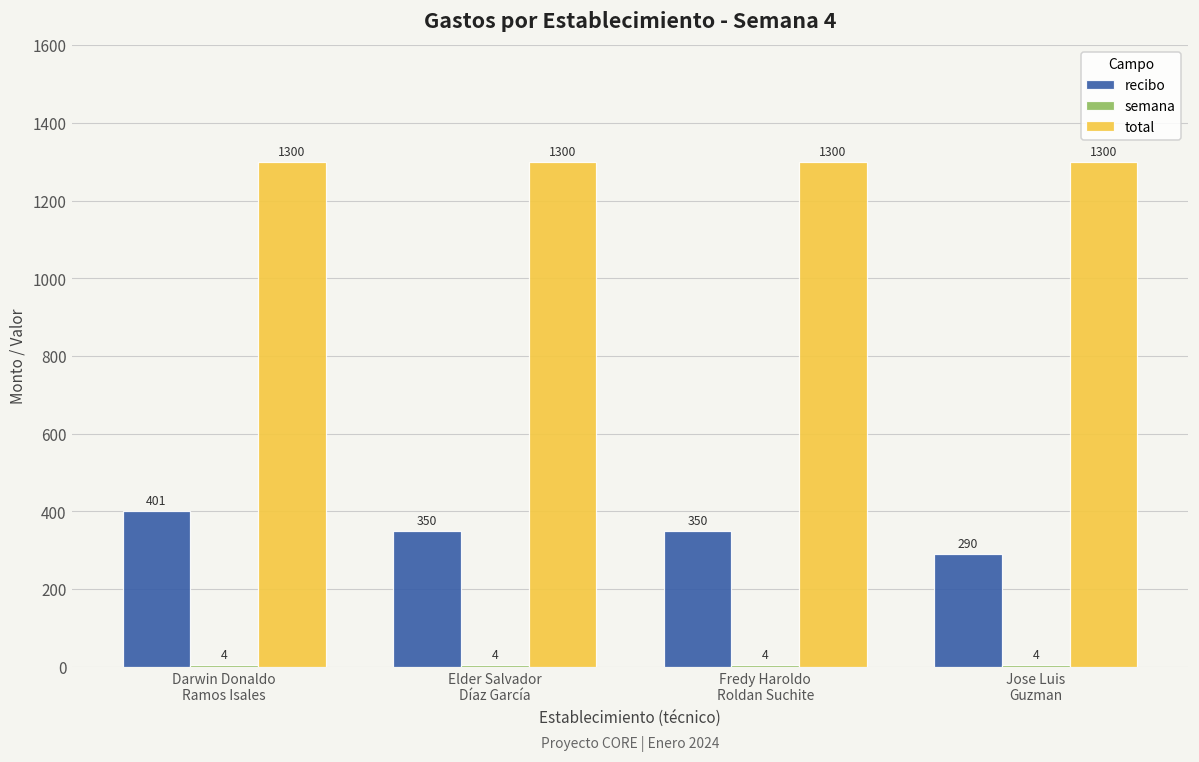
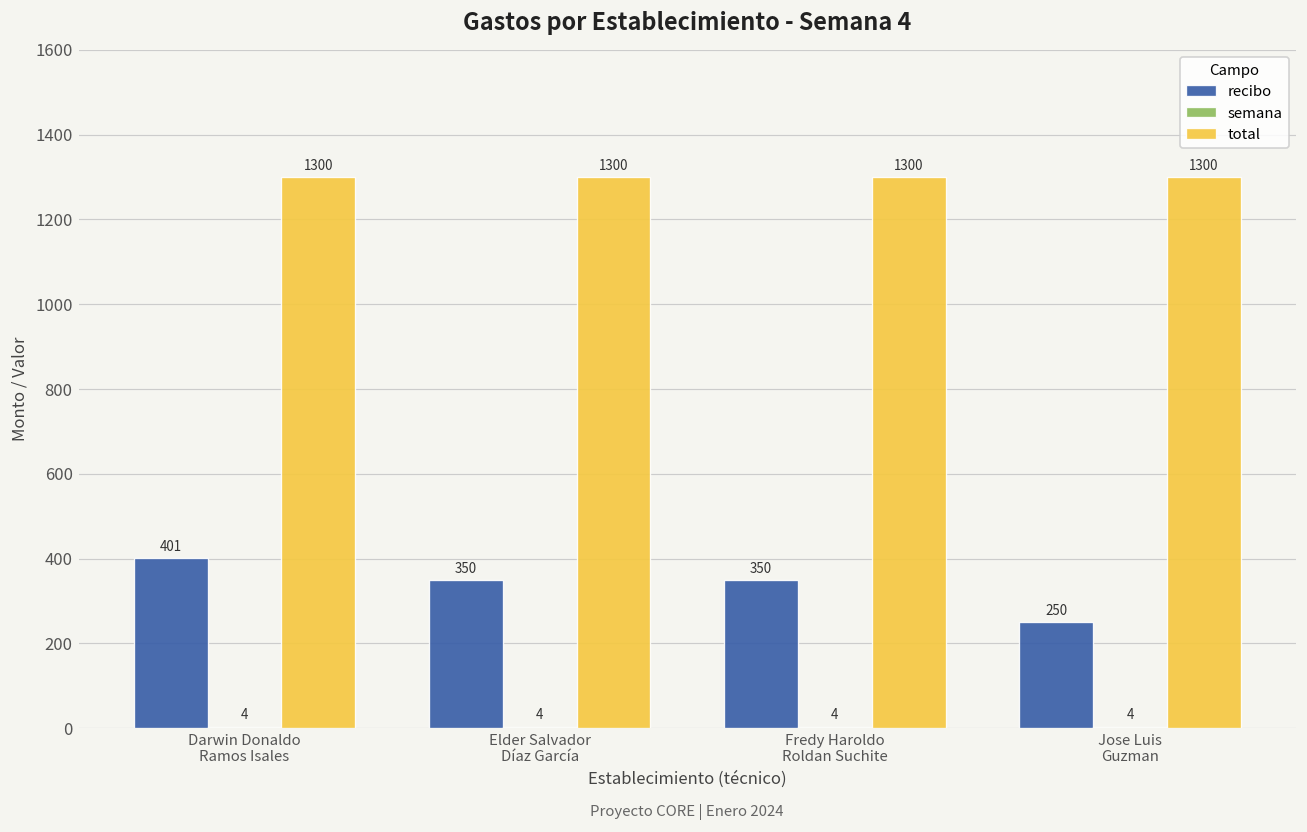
recibo, Jose Luis Guzman: 290 -> 250
